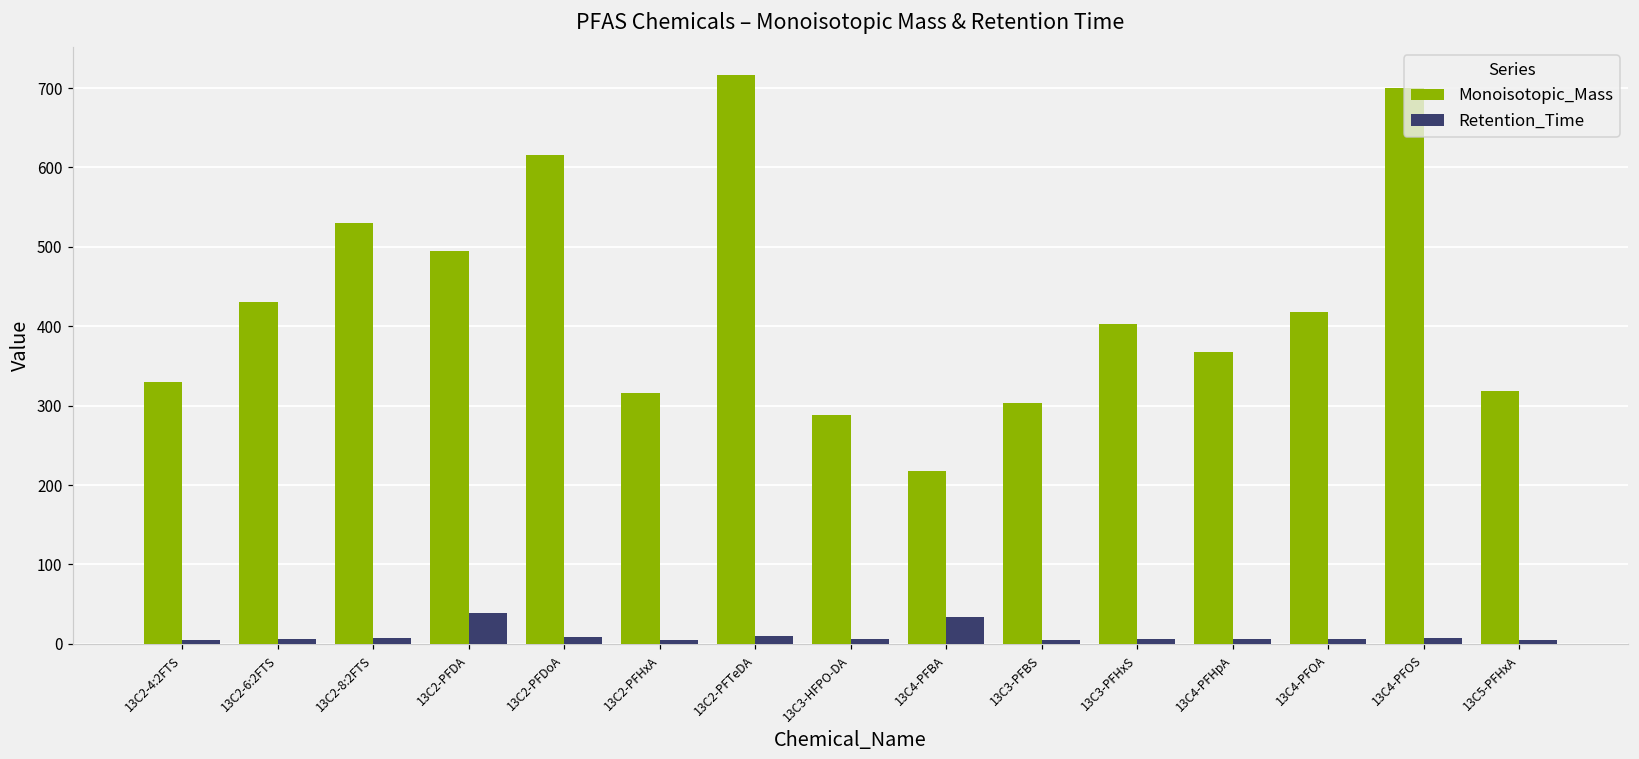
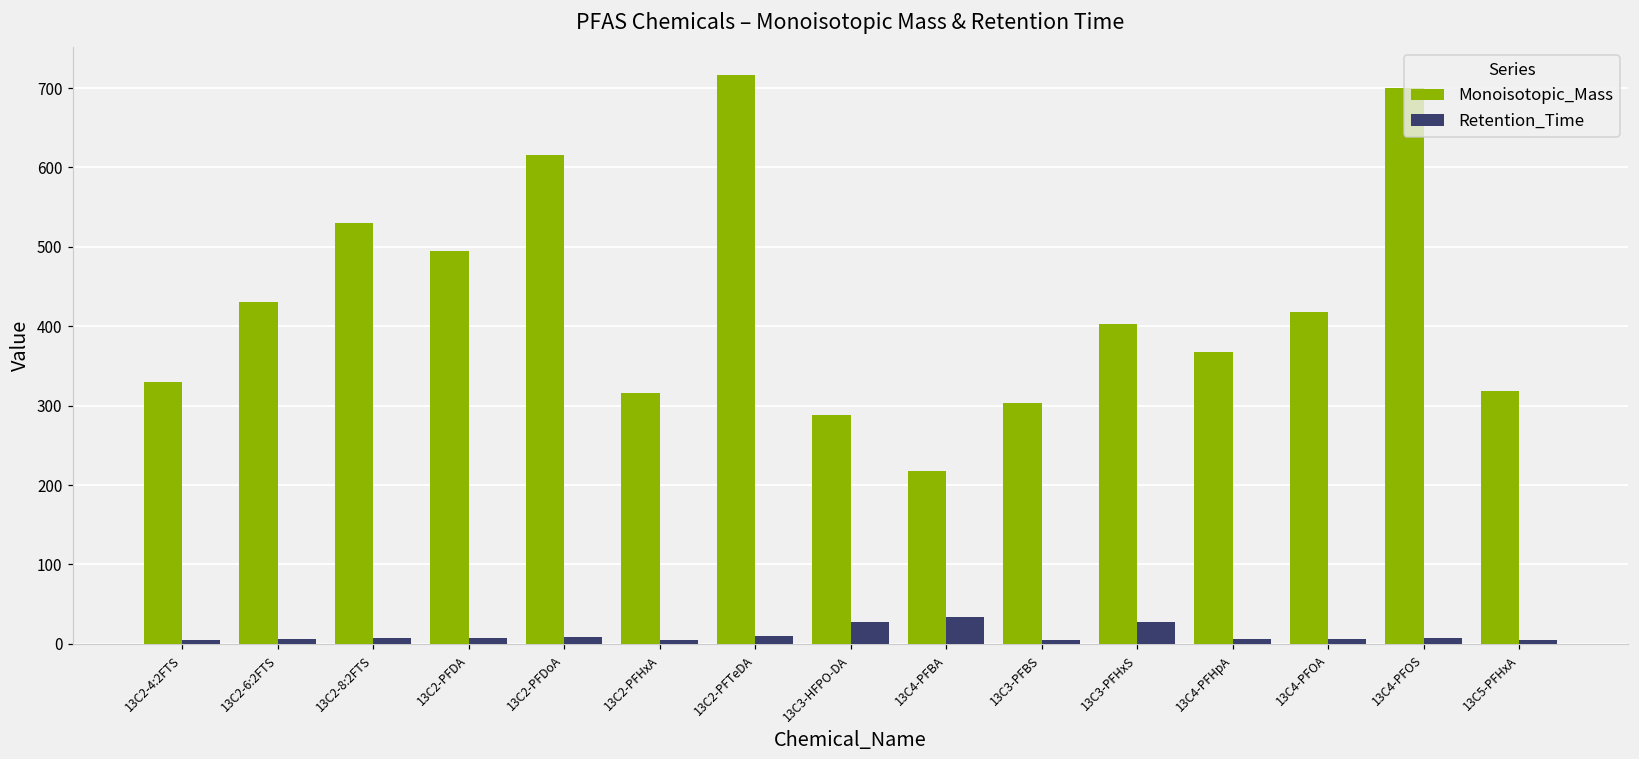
Retention_Time, 13C2-PFDA: 40 -> 10
Retention_Time, 13C3-HFPO-DA: 10 -> 30
Retention_Time, 13C3-PFHxS: 10 -> 30
